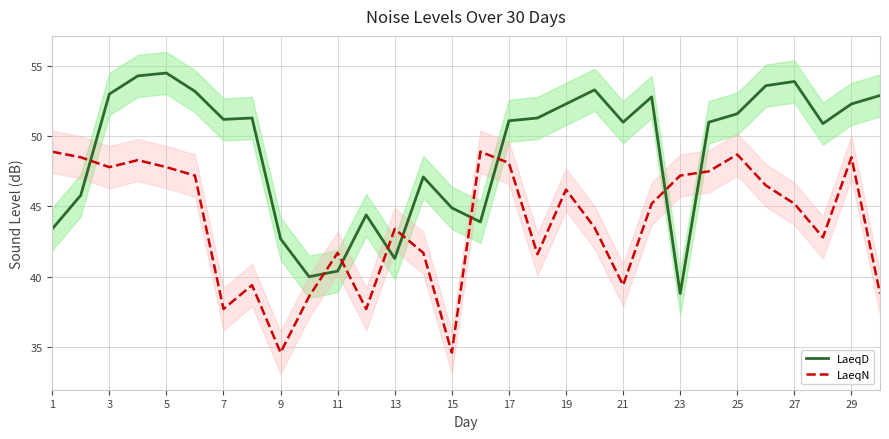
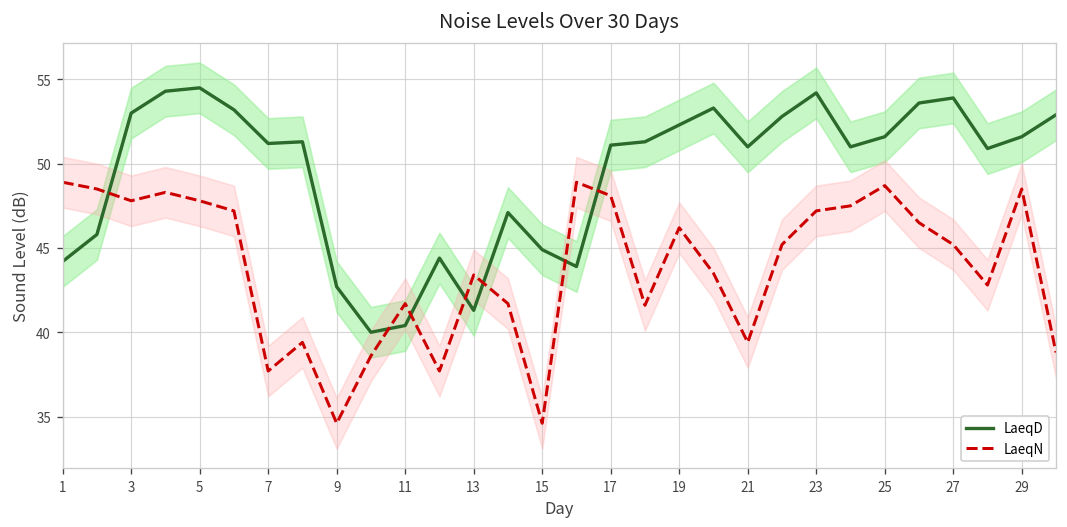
LaeqD, 1: 43.4 -> 44.2
LaeqD, 23: 38.8 -> 54.2
LaeqD, 29: 52.3 -> 51.6
